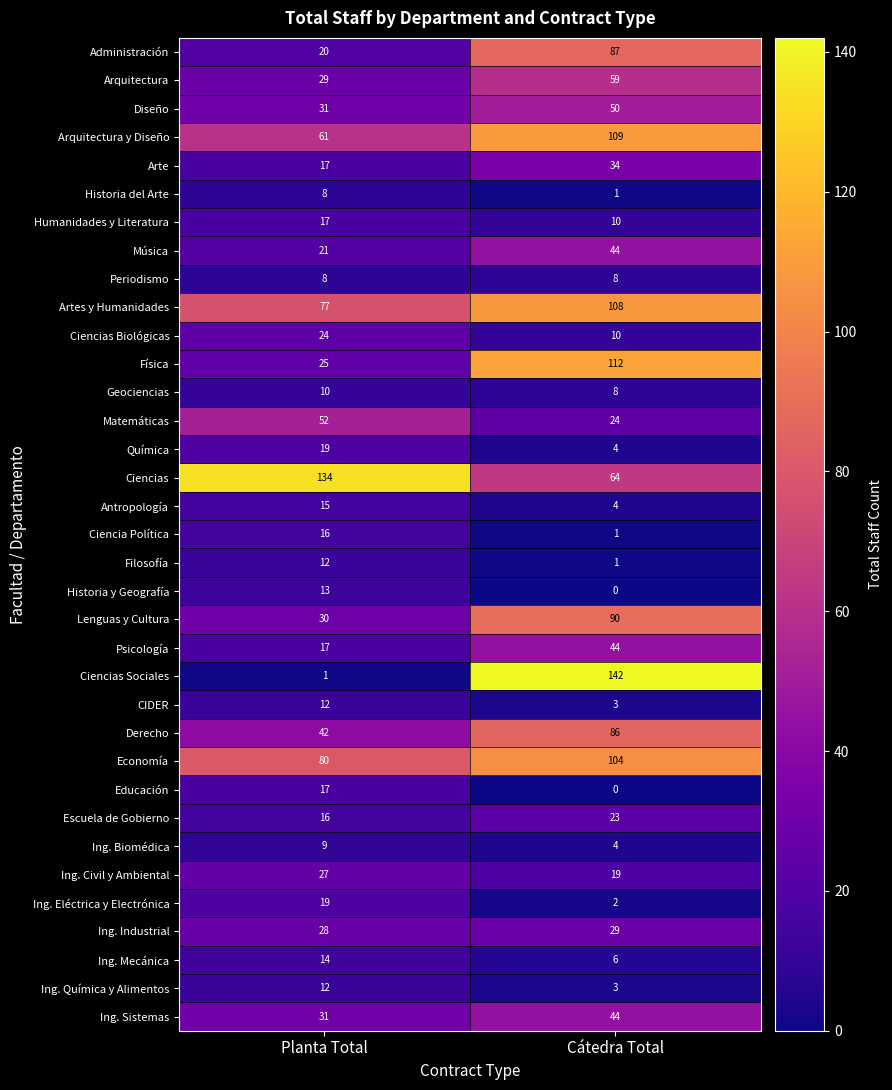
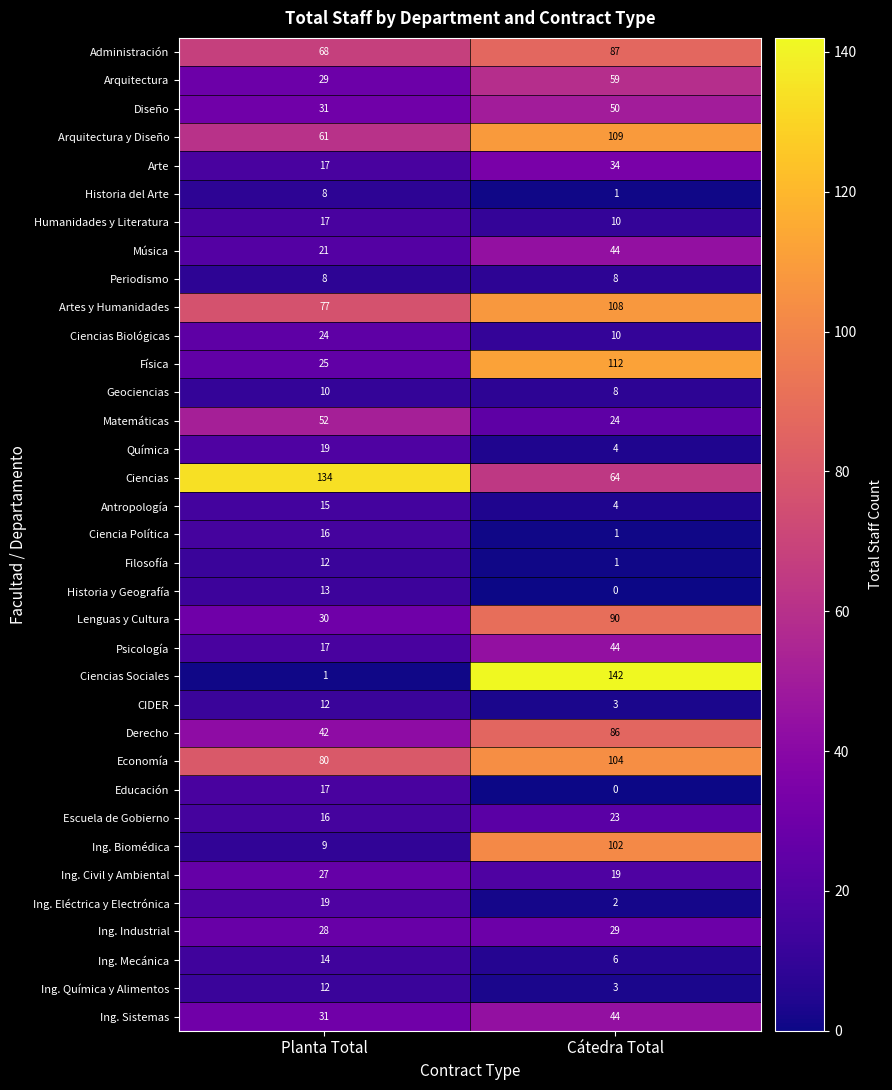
Administración, Planta Total: 20 -> 68
Ing. Biomédica, Cátedra Total: 4 -> 102
